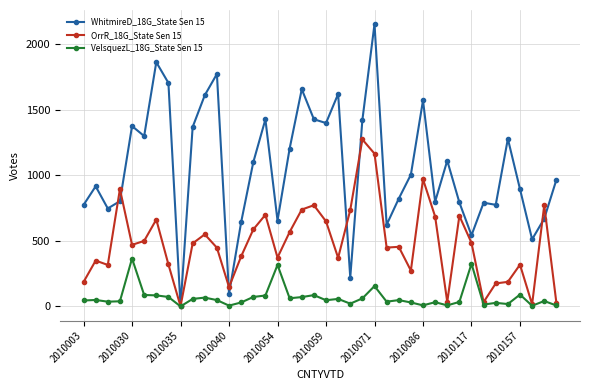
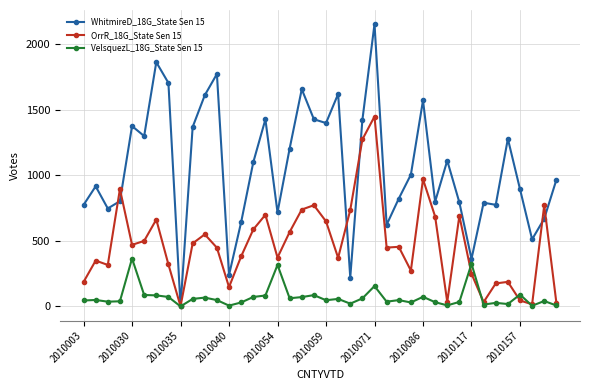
WhitmireD_18G_State Sen 15, 2010040: 100 -> 240
WhitmireD_18G_State Sen 15, 2010054: 650 -> 720
OrrR_18G_State Sen 15, 2010071: 1160 -> 1450
VelsquezL_18G_State Sen 15, 2010086: 10 -> 70
WhitmireD_18G_State Sen 15, 2010117: 540 -> 360
OrrR_18G_State Sen 15, 2010117: 480 -> 250
OrrR_18G_State Sen 15, 2010157: 320 -> 50
